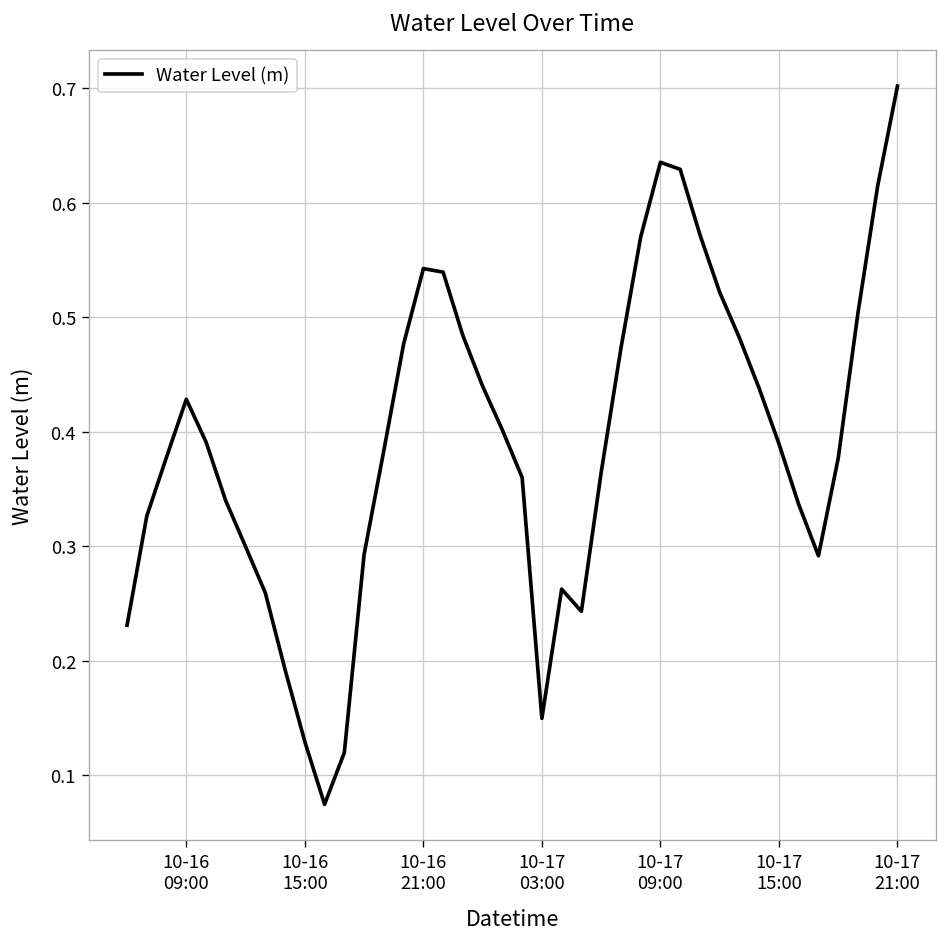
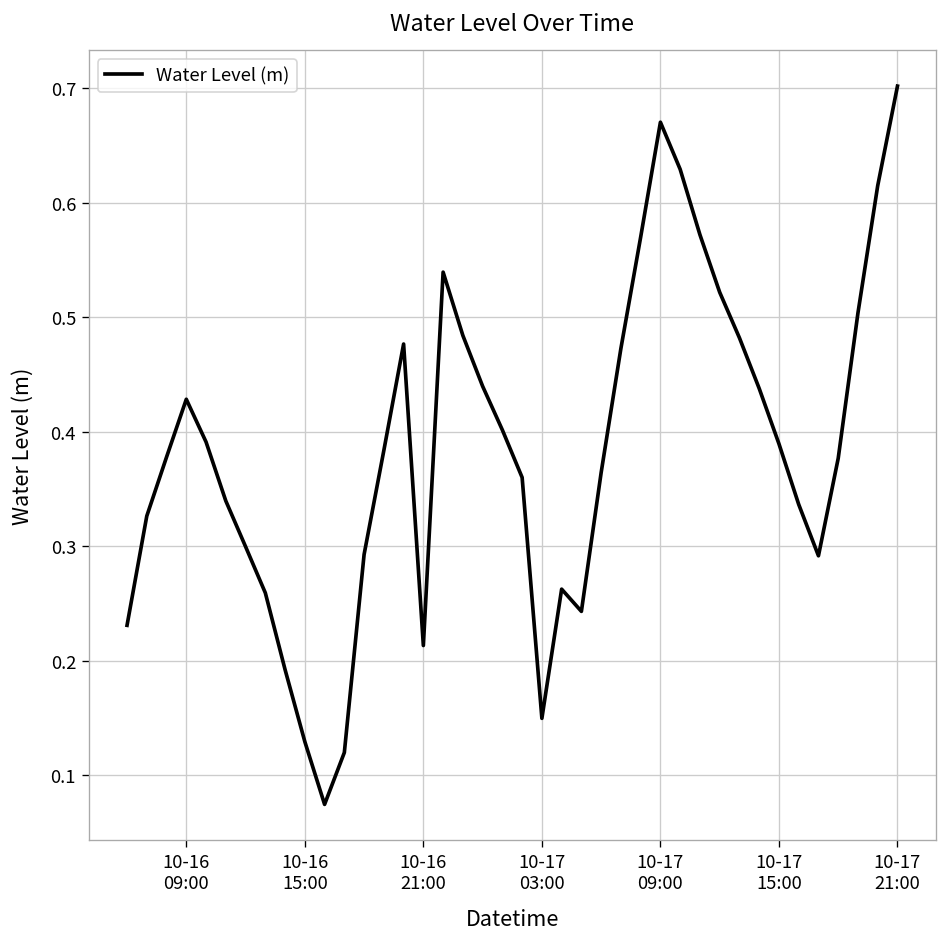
10-16 21:00: 0.54 -> 0.21
10-17 09:00: 0.64 -> 0.67
